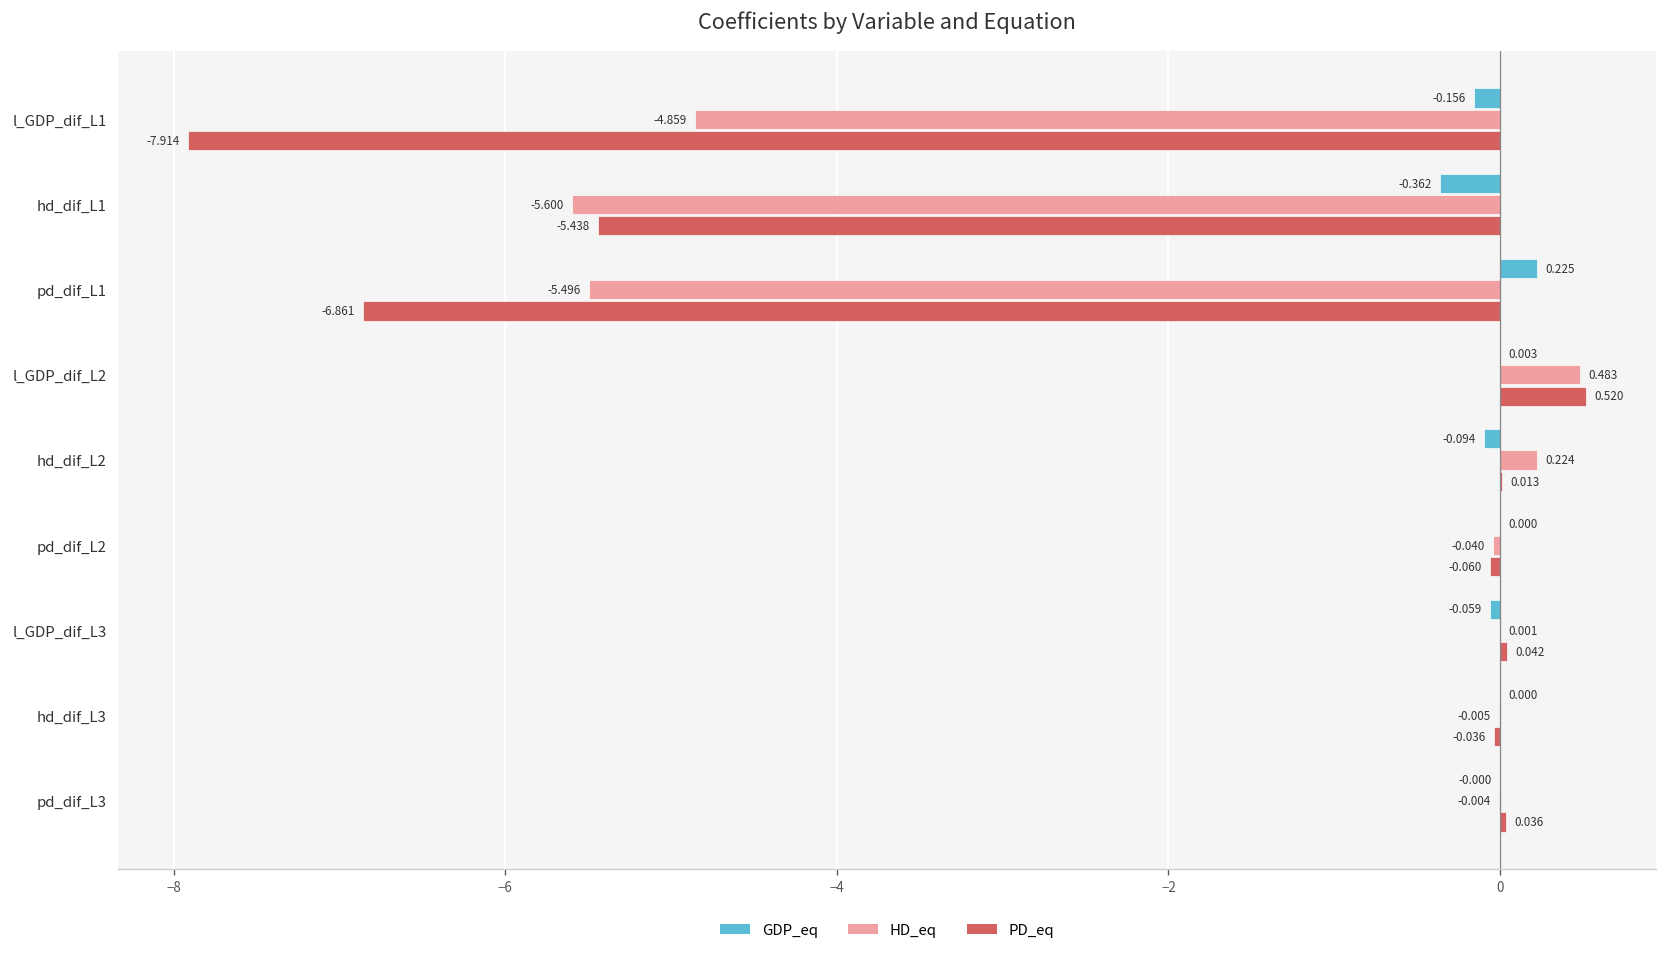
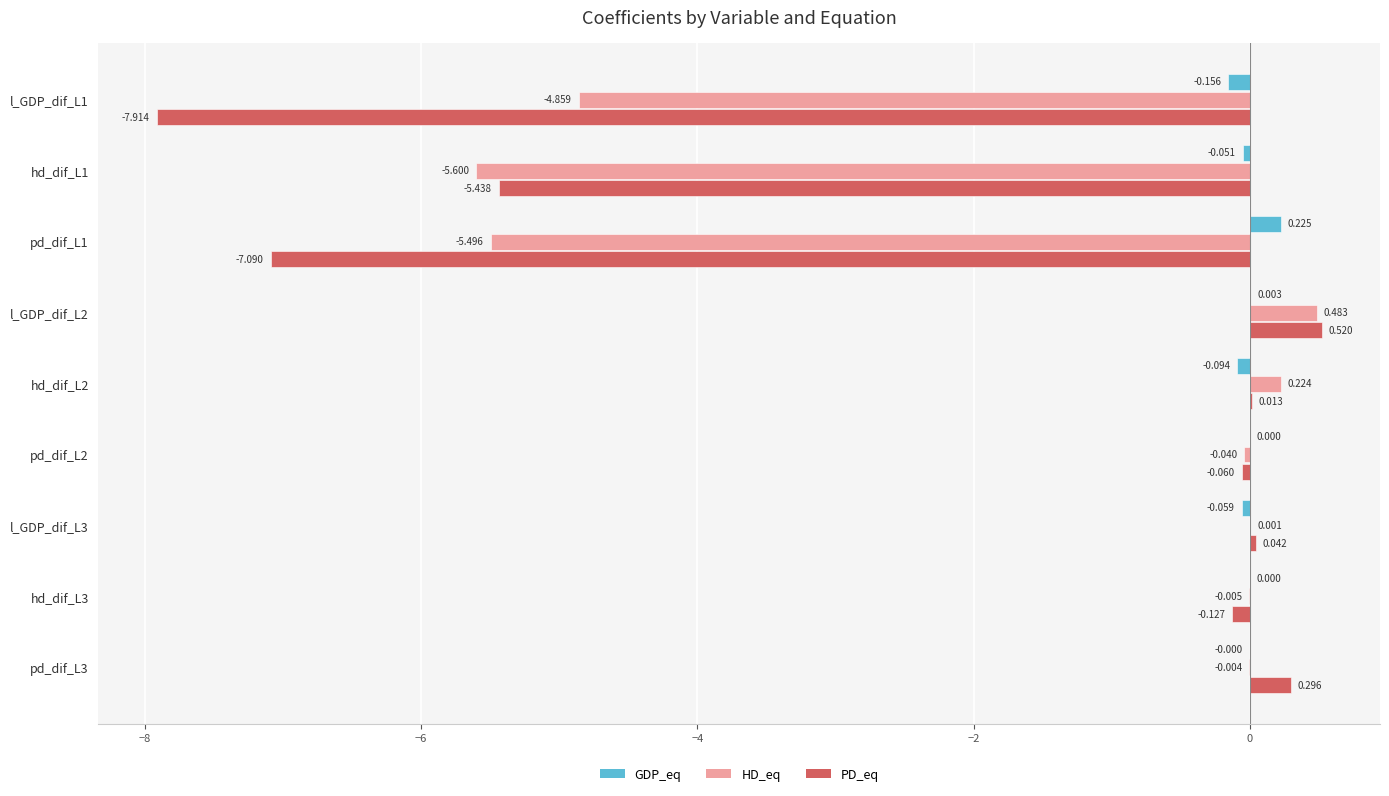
GDP_eq, hd_dif_L1: -0.362 -> -0.051
PD_eq, pd_dif_L1: -6.861 -> -7.090
PD_eq, hd_dif_L3: -0.036 -> -0.127
PD_eq, pd_dif_L3: 0.036 -> 0.296
